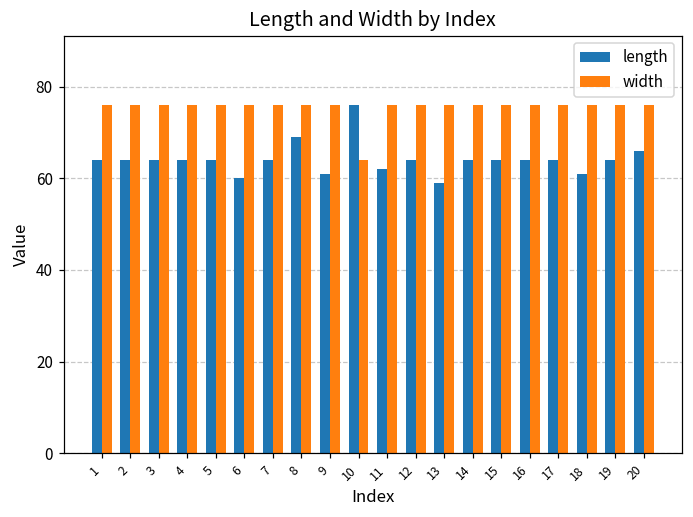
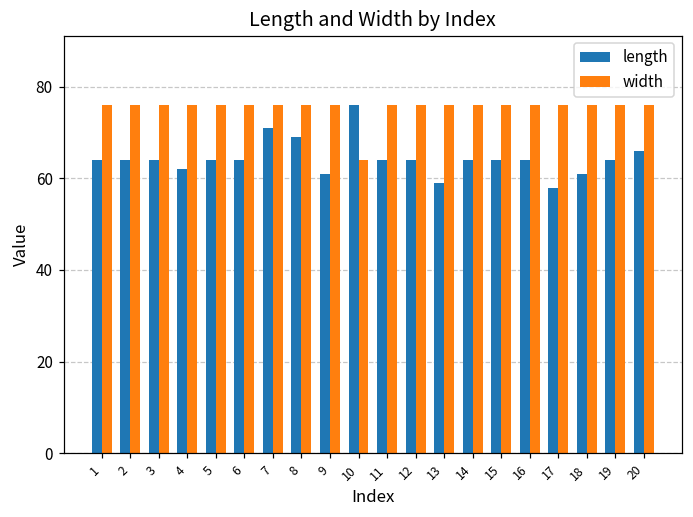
length, 4: 64 -> 62
length, 6: 60 -> 64
length, 7: 64 -> 71
length, 11: 62 -> 64
length, 17: 64 -> 58
